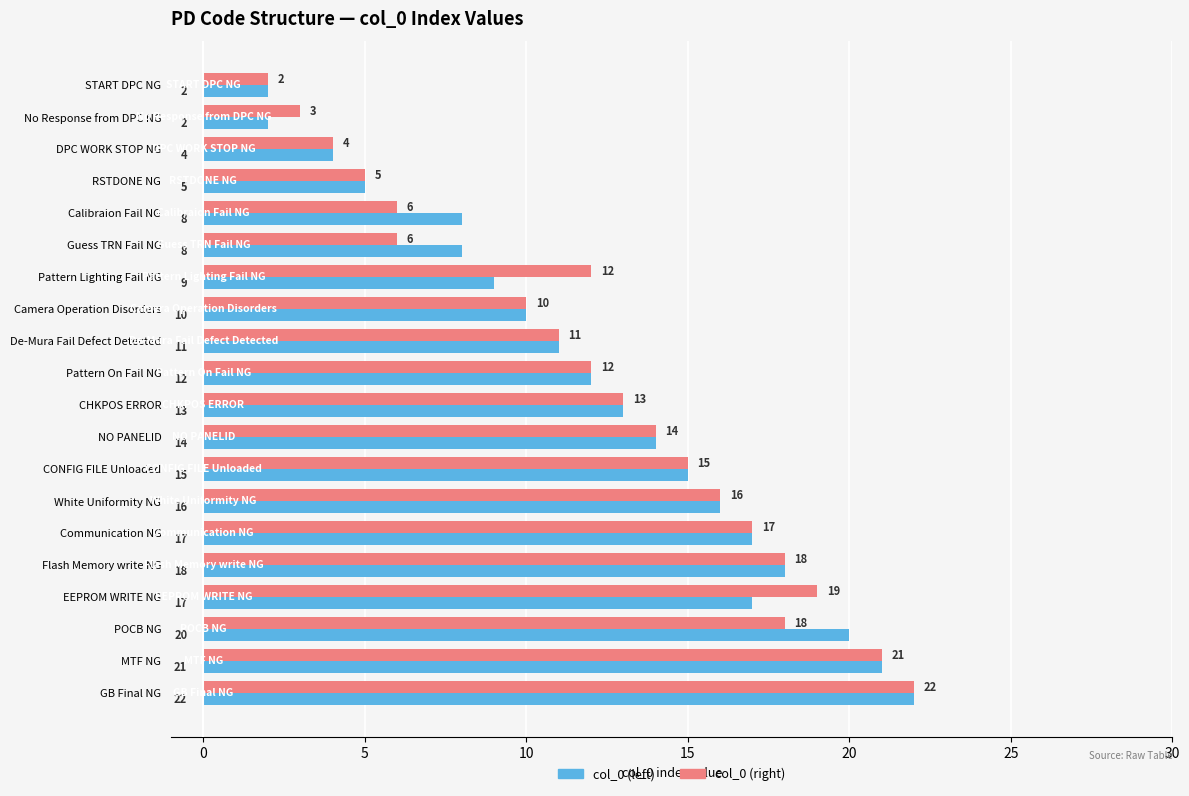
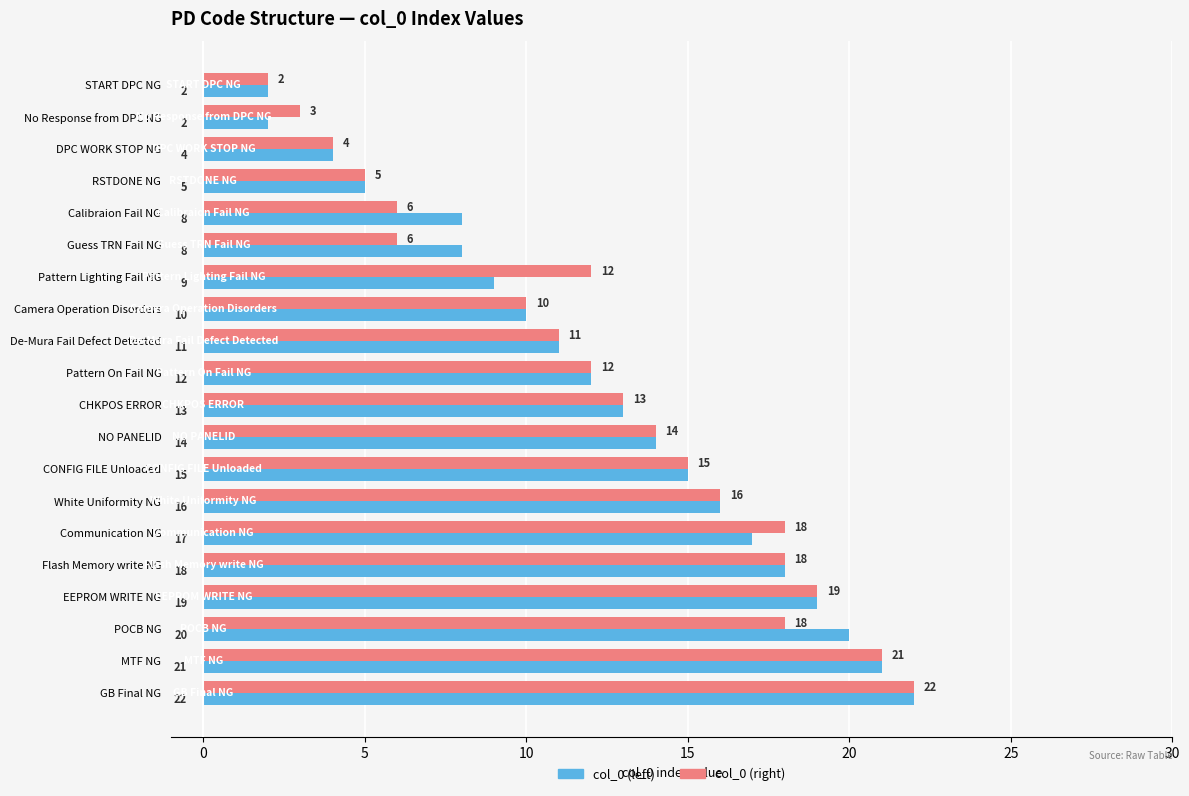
col_0 (right), Communication NG: 17 -> 18
col_0 (left), EEPROM WRITE NG: 17 -> 19
